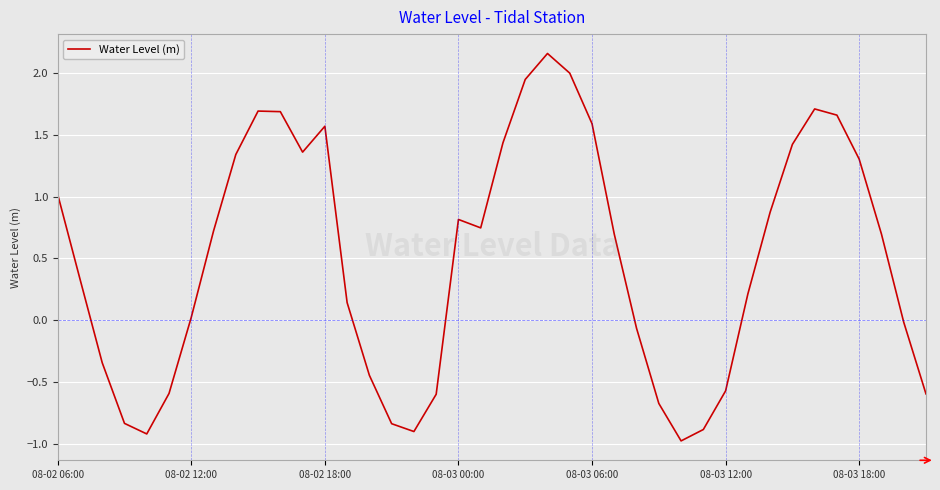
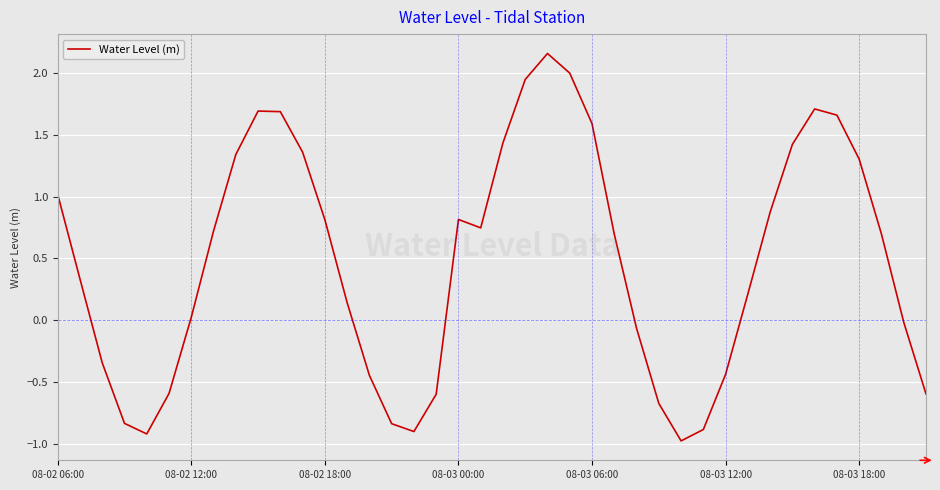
08-02 18:00: 1.57 -> 0.81
08-03 12:00: -0.57 -> -0.44
